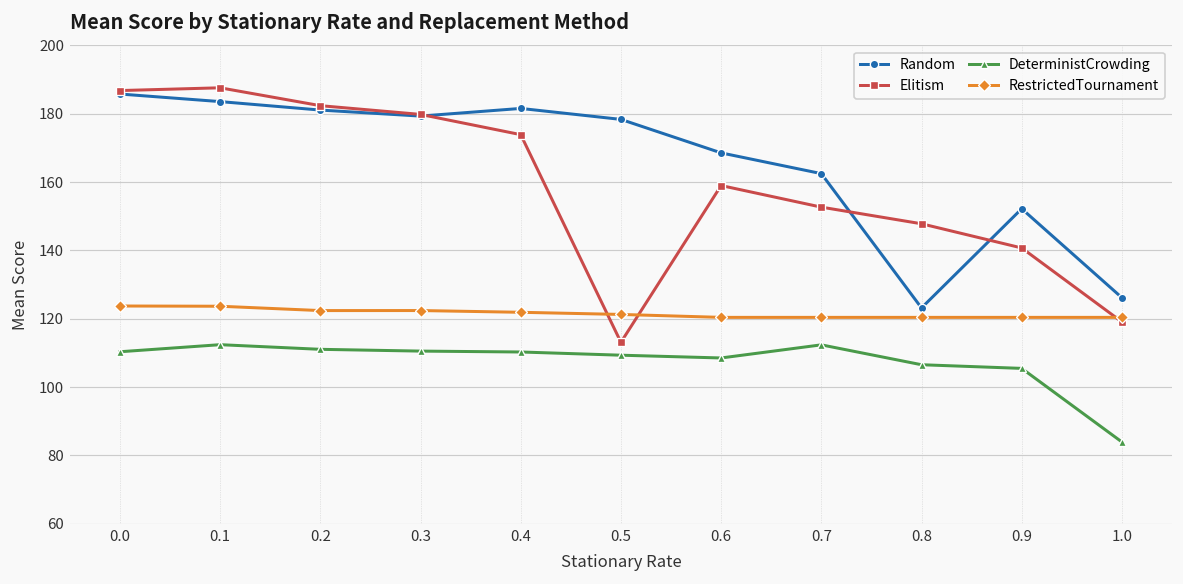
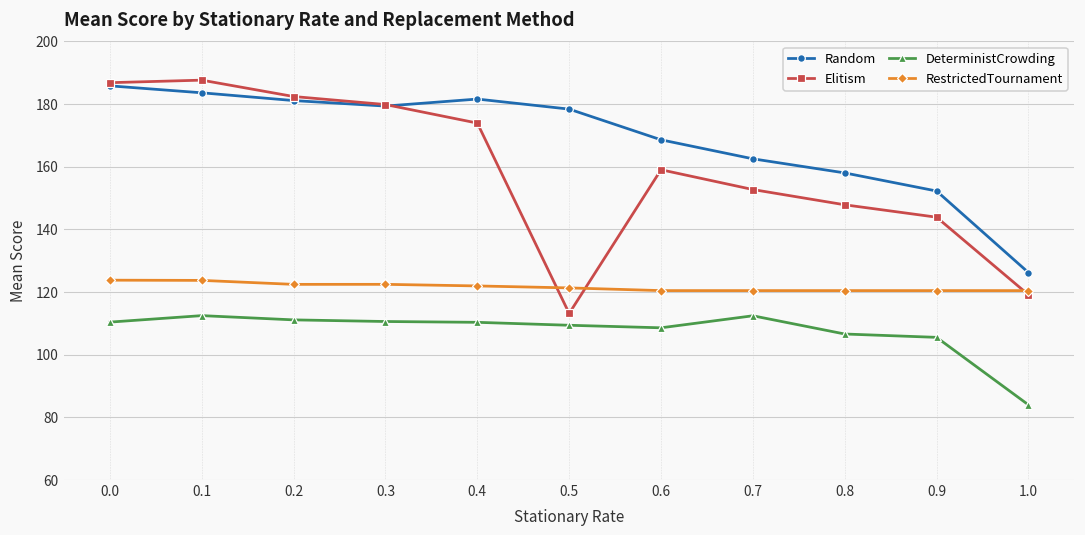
Random, 0.8: 123 -> 158
Elitism, 0.9: 141 -> 144
